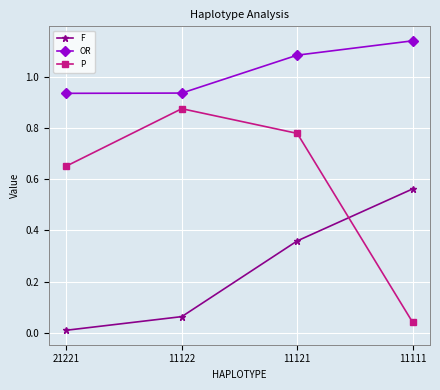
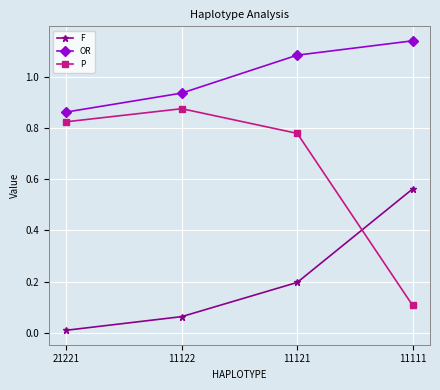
OR, 21221: 0.94 -> 0.86
P, 21221: 0.65 -> 0.82
F, 11121: 0.36 -> 0.20
P, 11111: 0.04 -> 0.11
